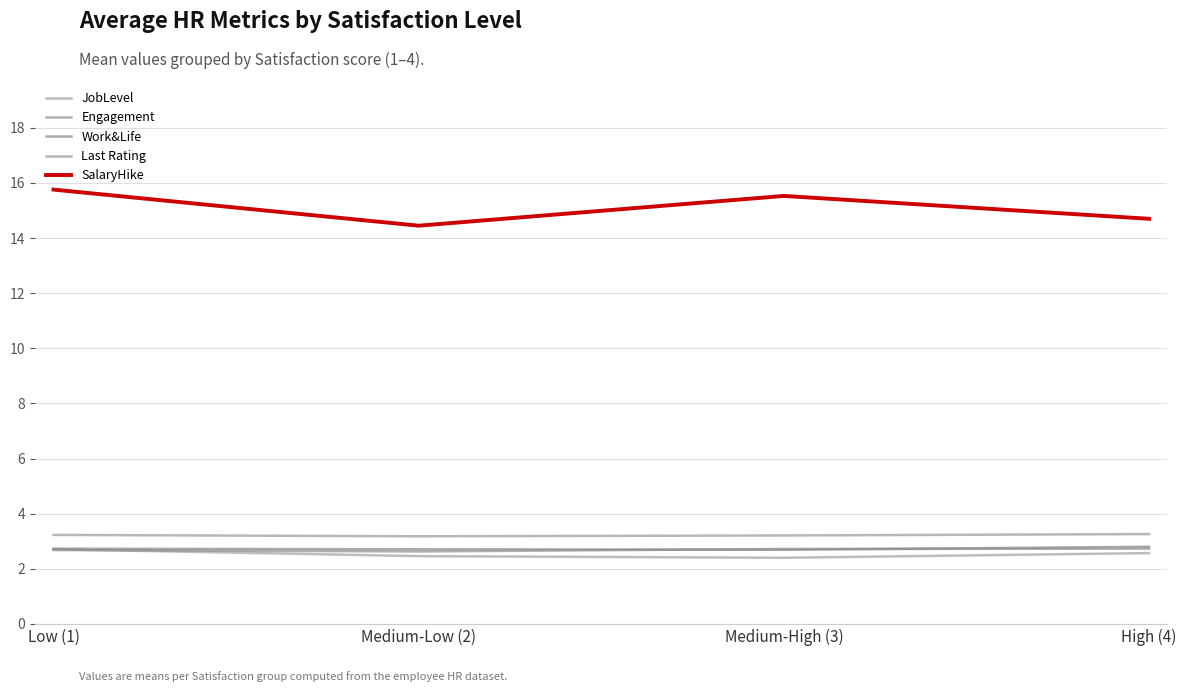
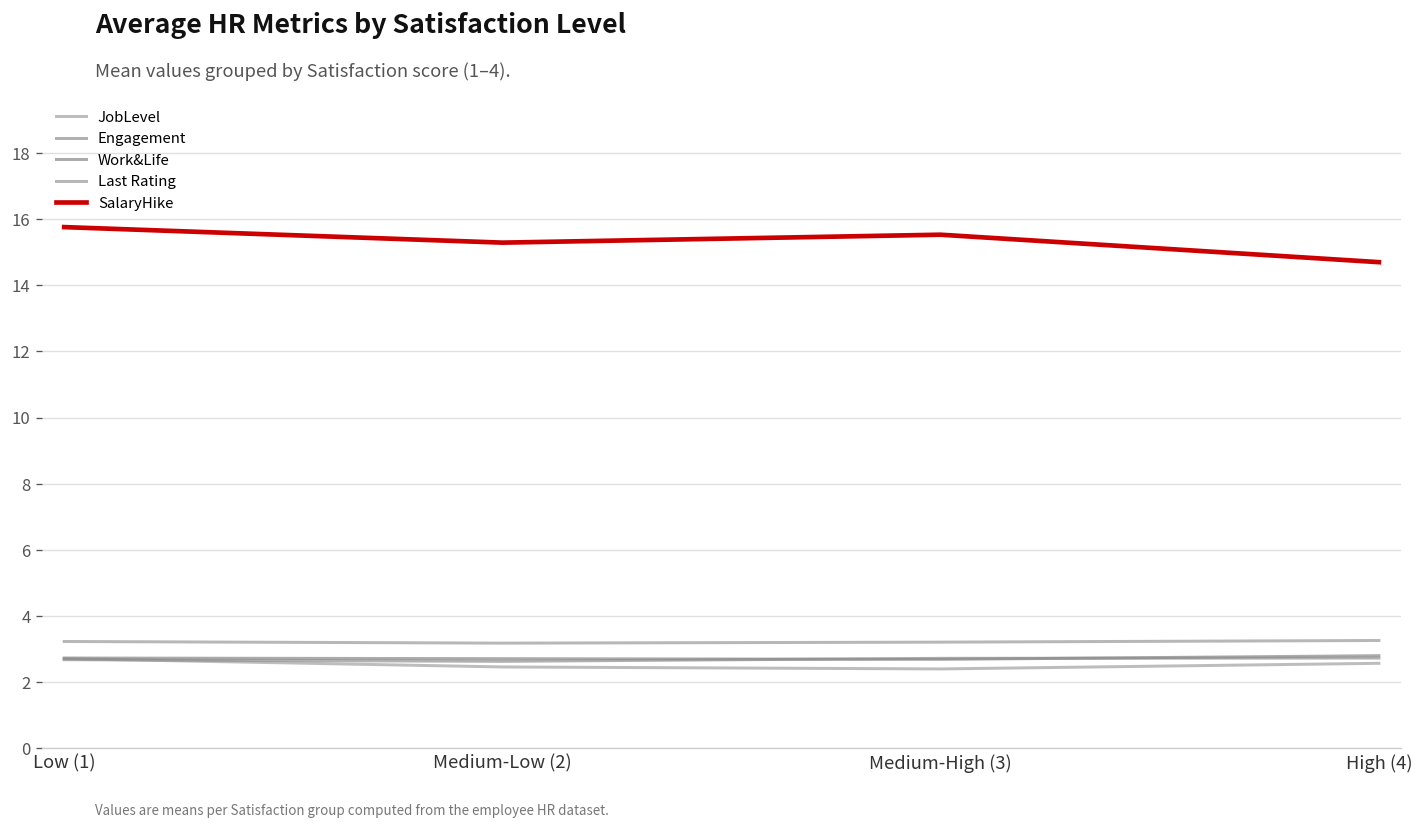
SalaryHike, Medium-Low (2): 14.5 -> 15.3
